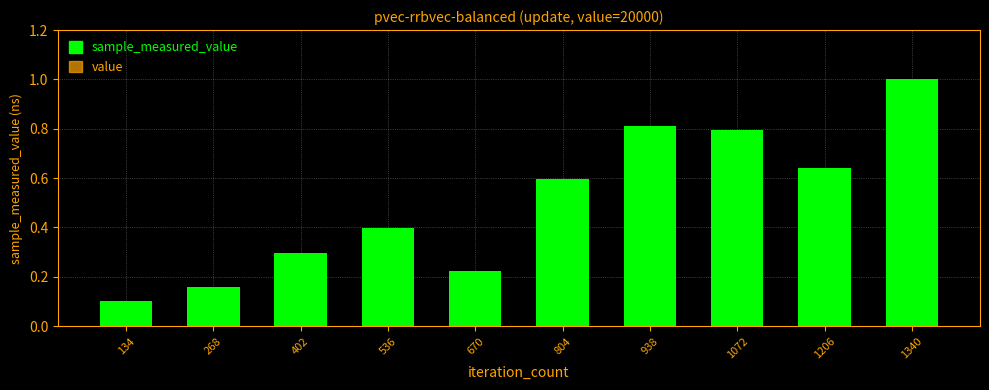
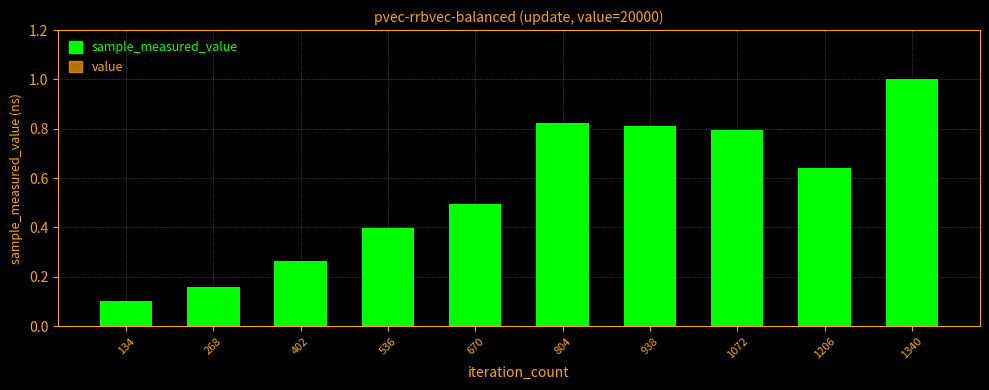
sample_measured_value, 402: 0.30 -> 0.26
sample_measured_value, 670: 0.22 -> 0.50
sample_measured_value, 804: 0.60 -> 0.82
